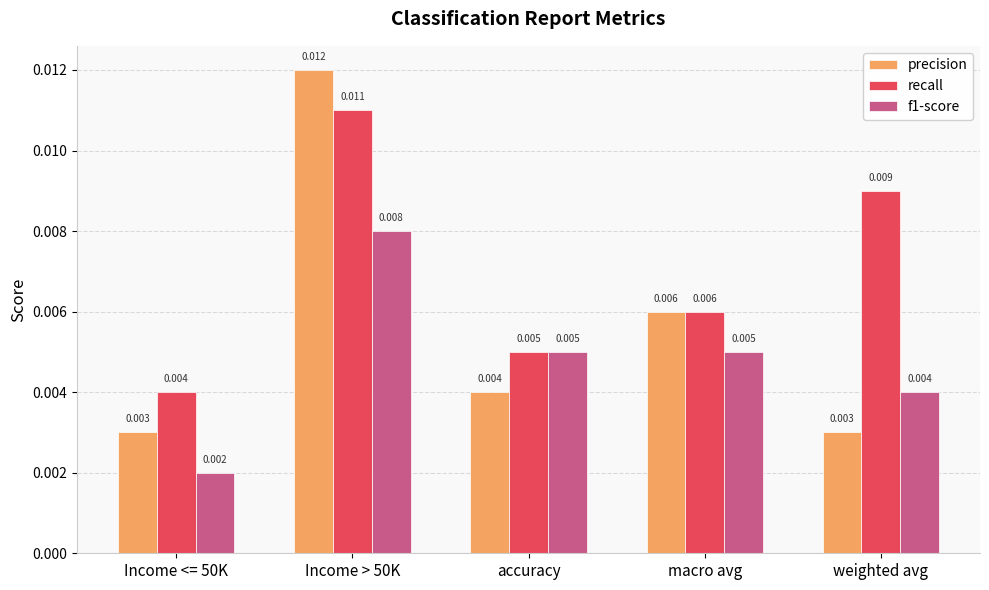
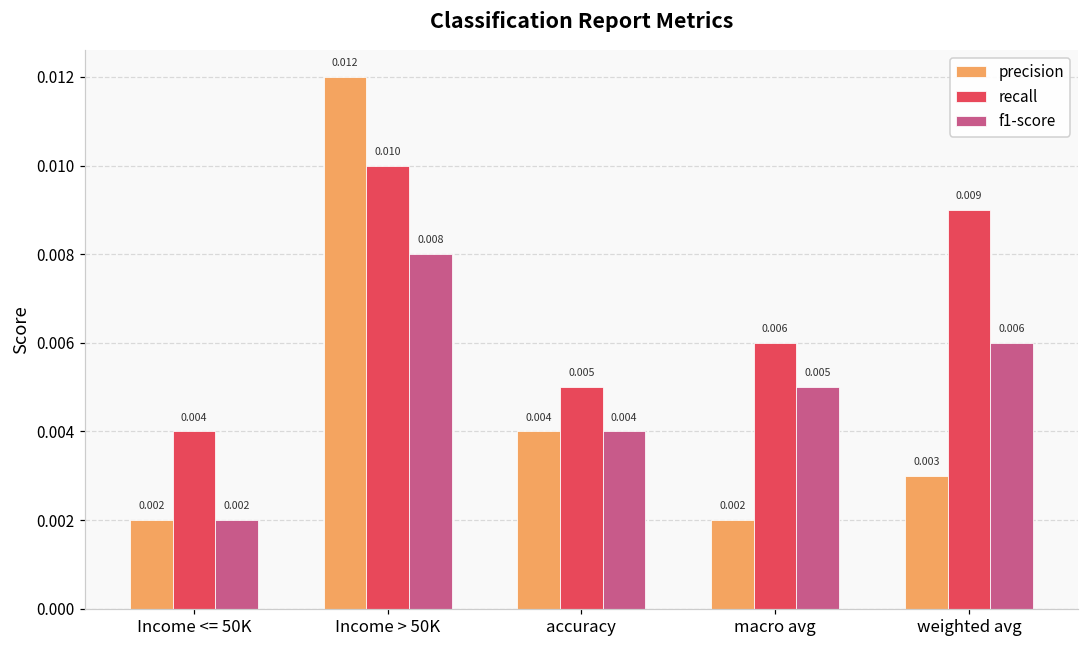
precision, Income <= 50K: 0.003 -> 0.002
recall, Income > 50K: 0.011 -> 0.010
f1-score, accuracy: 0.005 -> 0.004
precision, macro avg: 0.006 -> 0.002
f1-score, weighted avg: 0.004 -> 0.006
